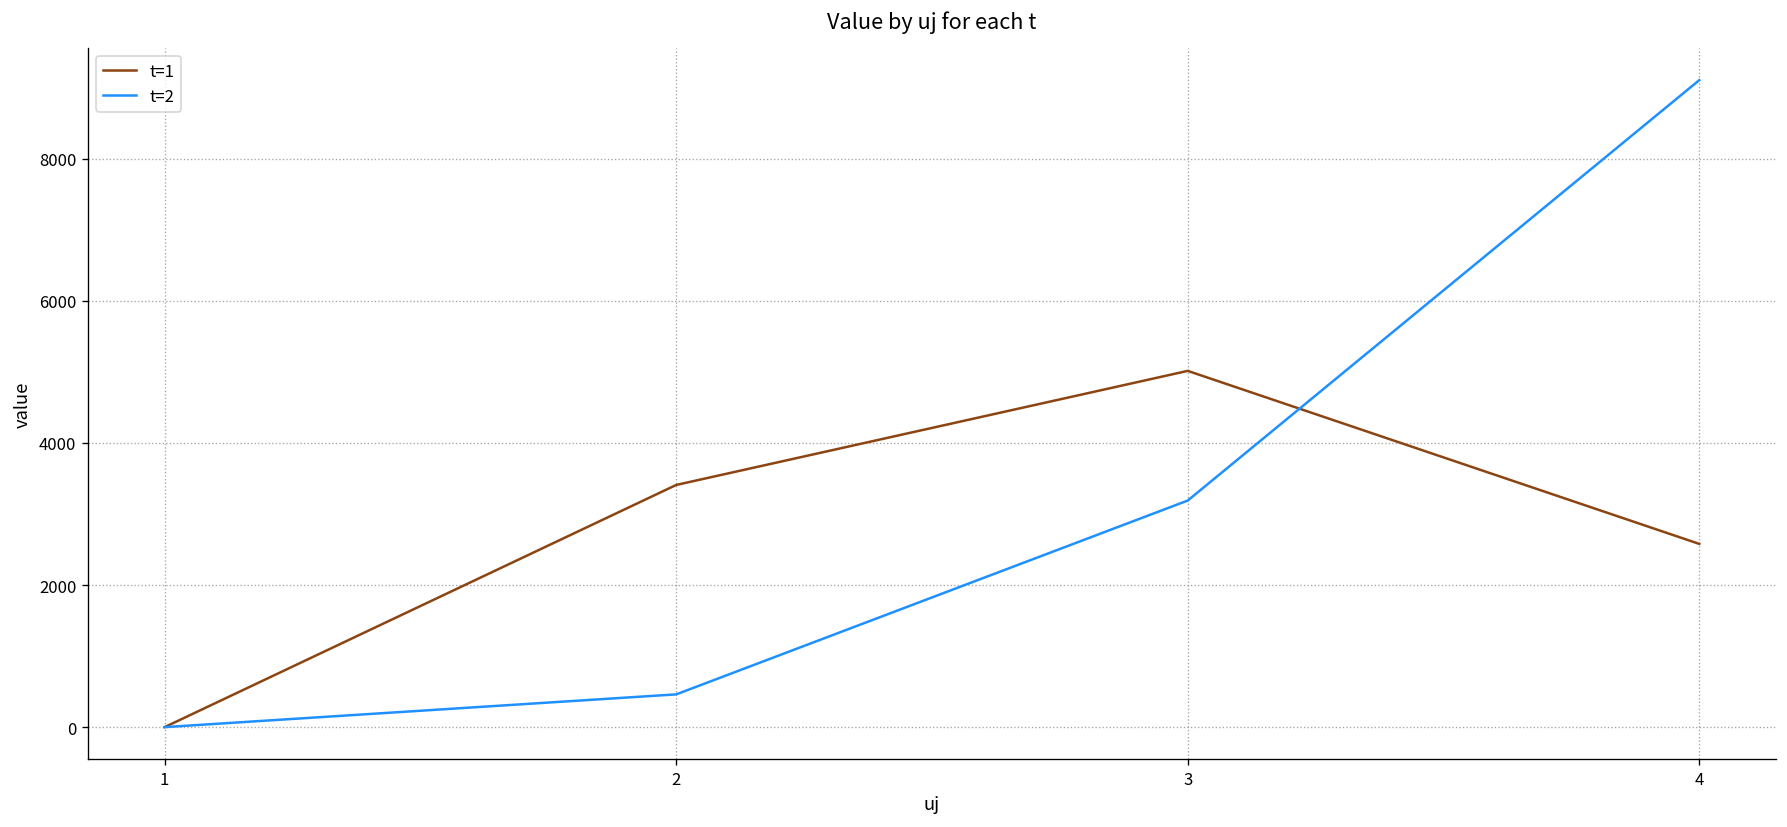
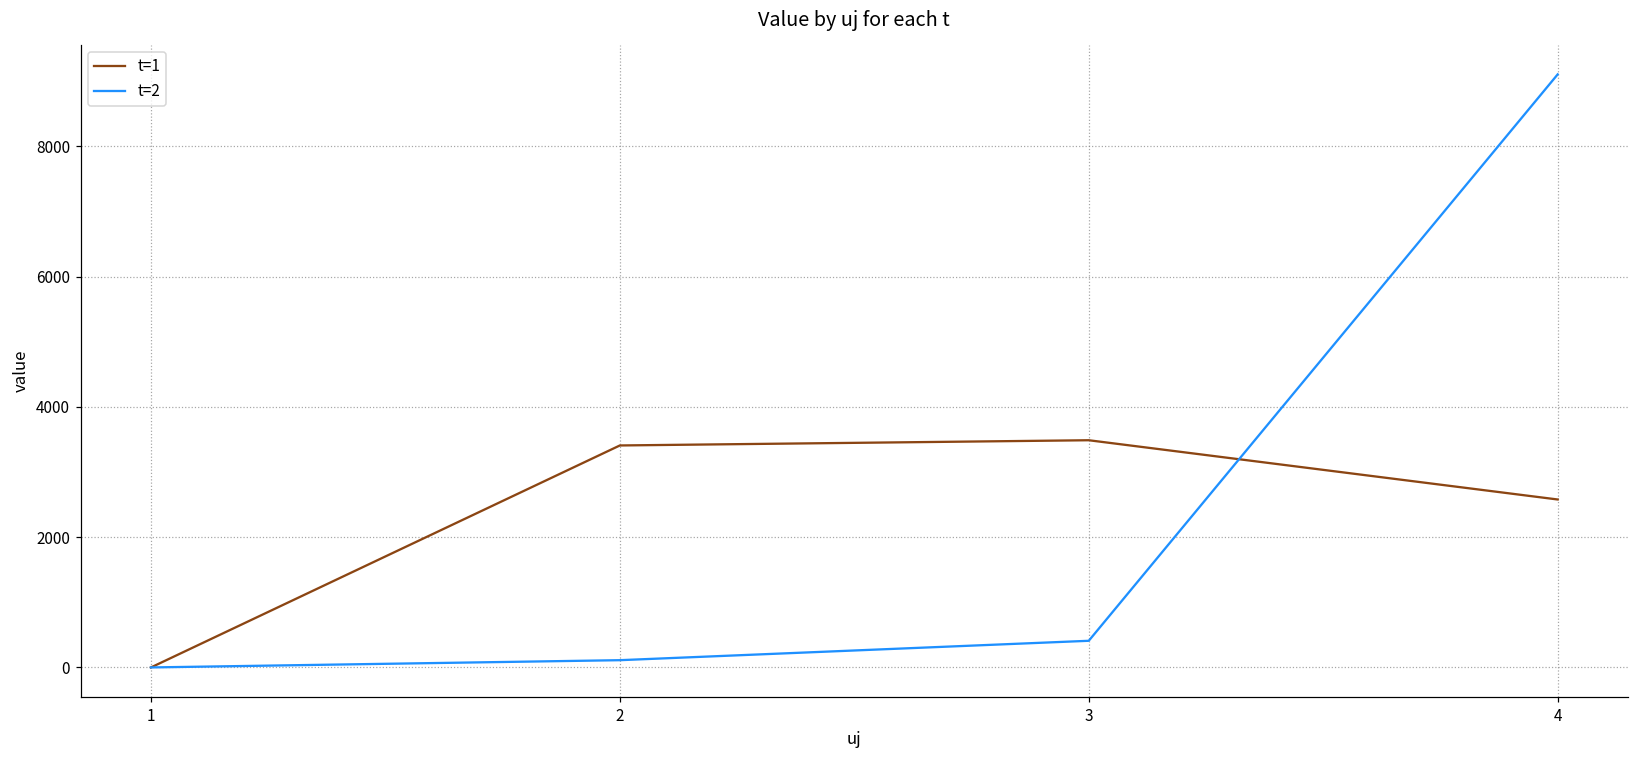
t=2, 2: 500 -> 100
t=1, 3: 5000 -> 3500
t=2, 3: 3200 -> 400
